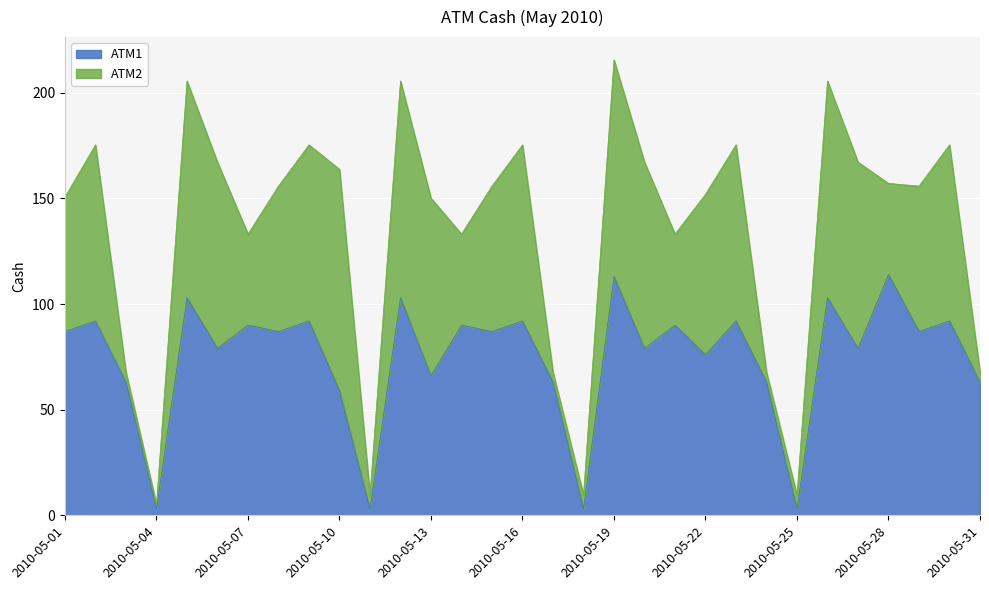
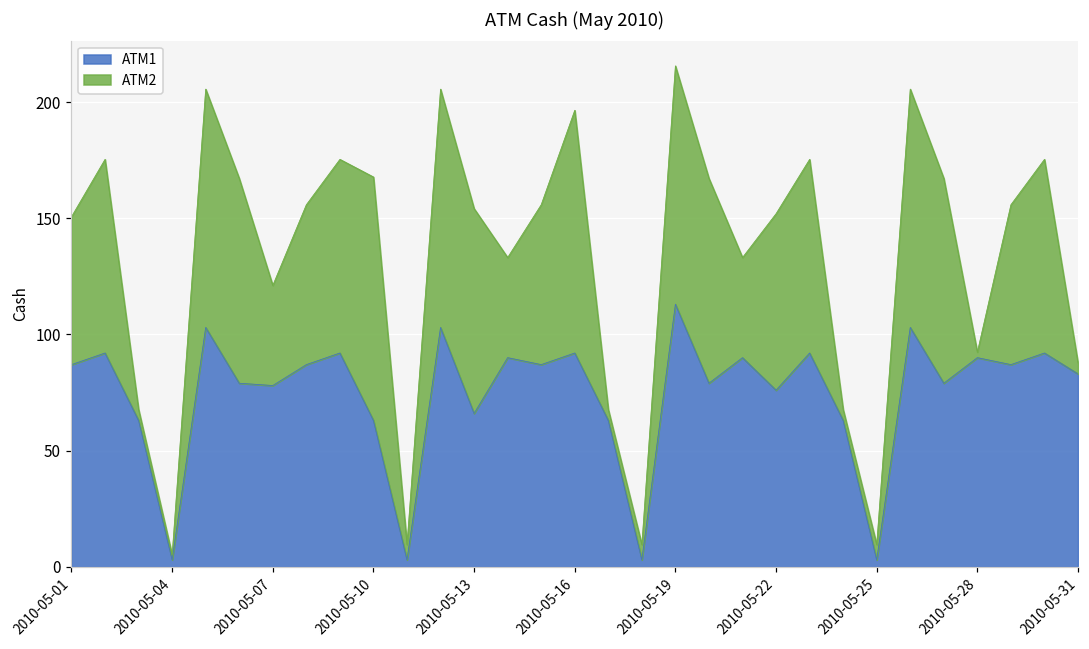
ATM1, 2010-05-07: 90 -> 78
ATM1, 2010-05-10: 59 -> 63
ATM2, 2010-05-13: 84 -> 88
ATM2, 2010-05-16: 83 -> 104
ATM1, 2010-05-28: 114 -> 90
ATM2, 2010-05-28: 43 -> 2
ATM1, 2010-05-31: 63 -> 83
